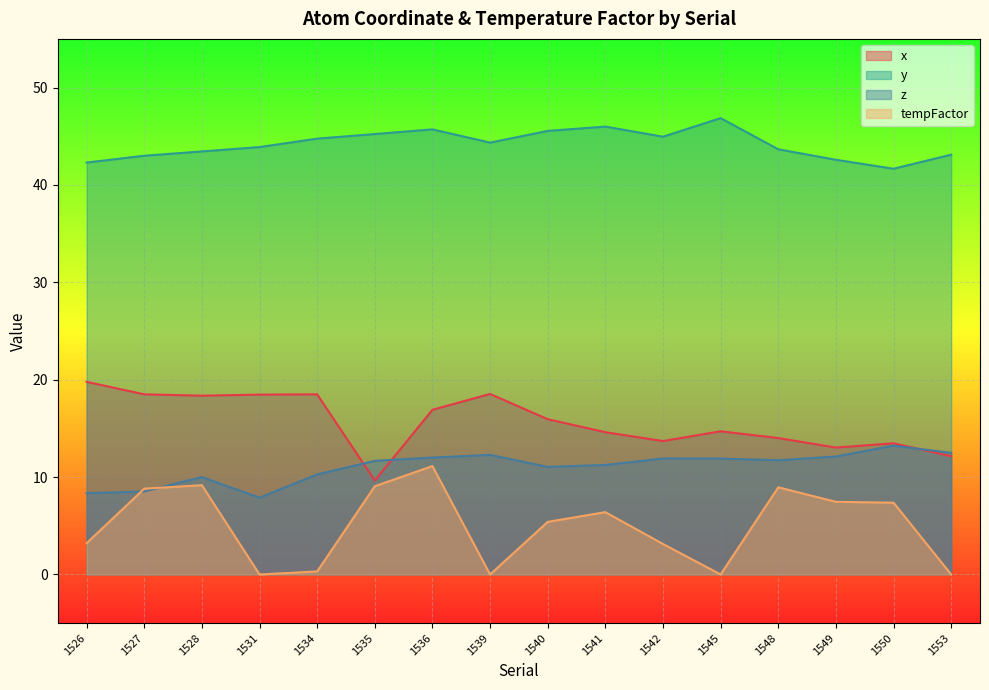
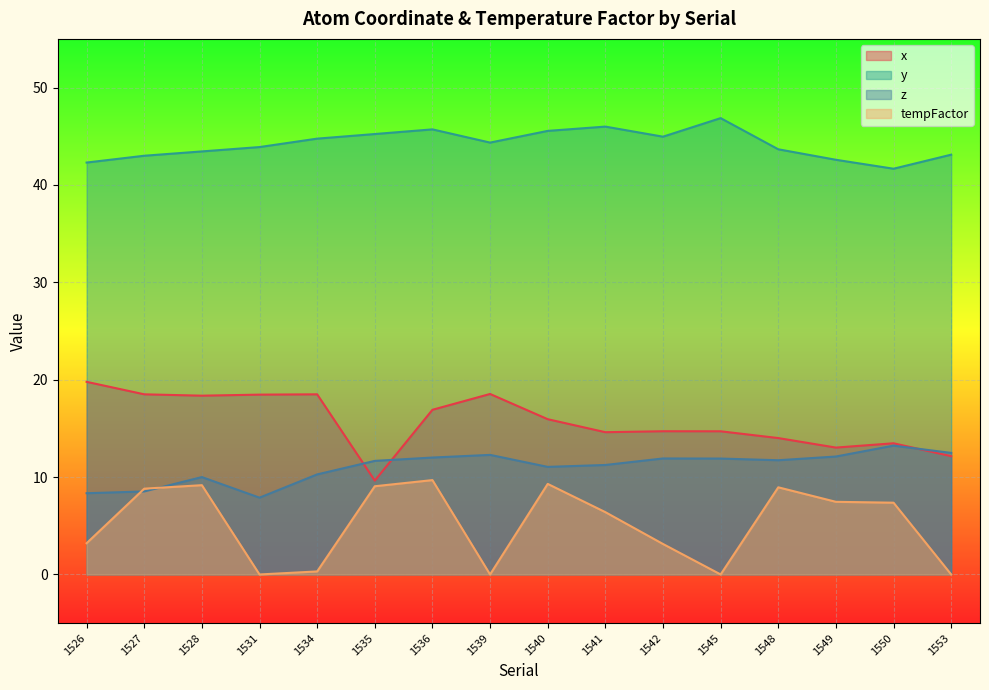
tempFactor, 1536: 11 -> 10
tempFactor, 1540: 5 -> 9
x, 1542: 14 -> 15
